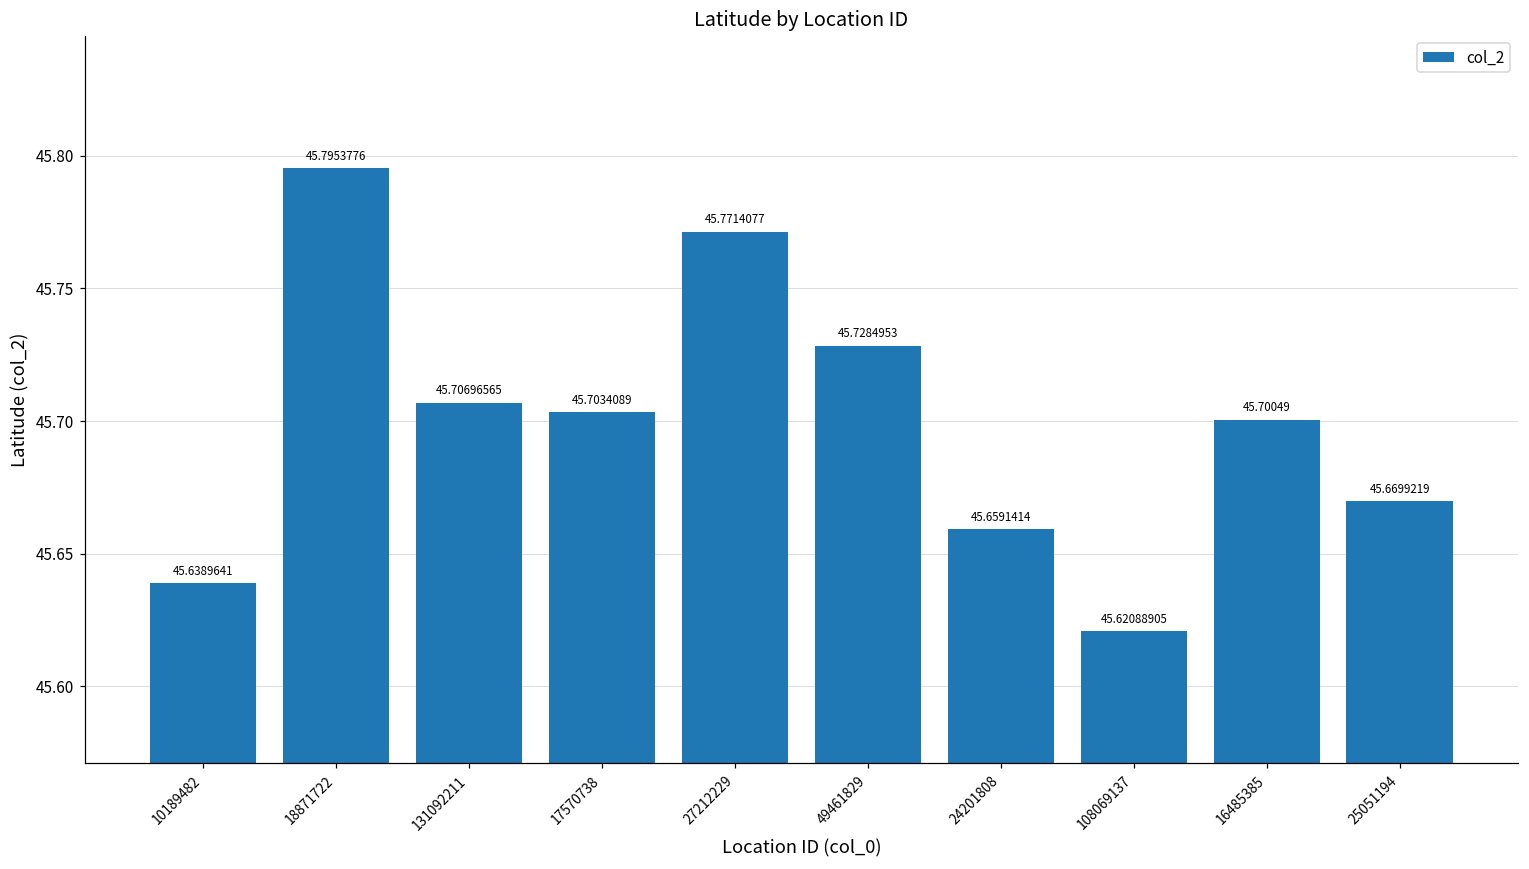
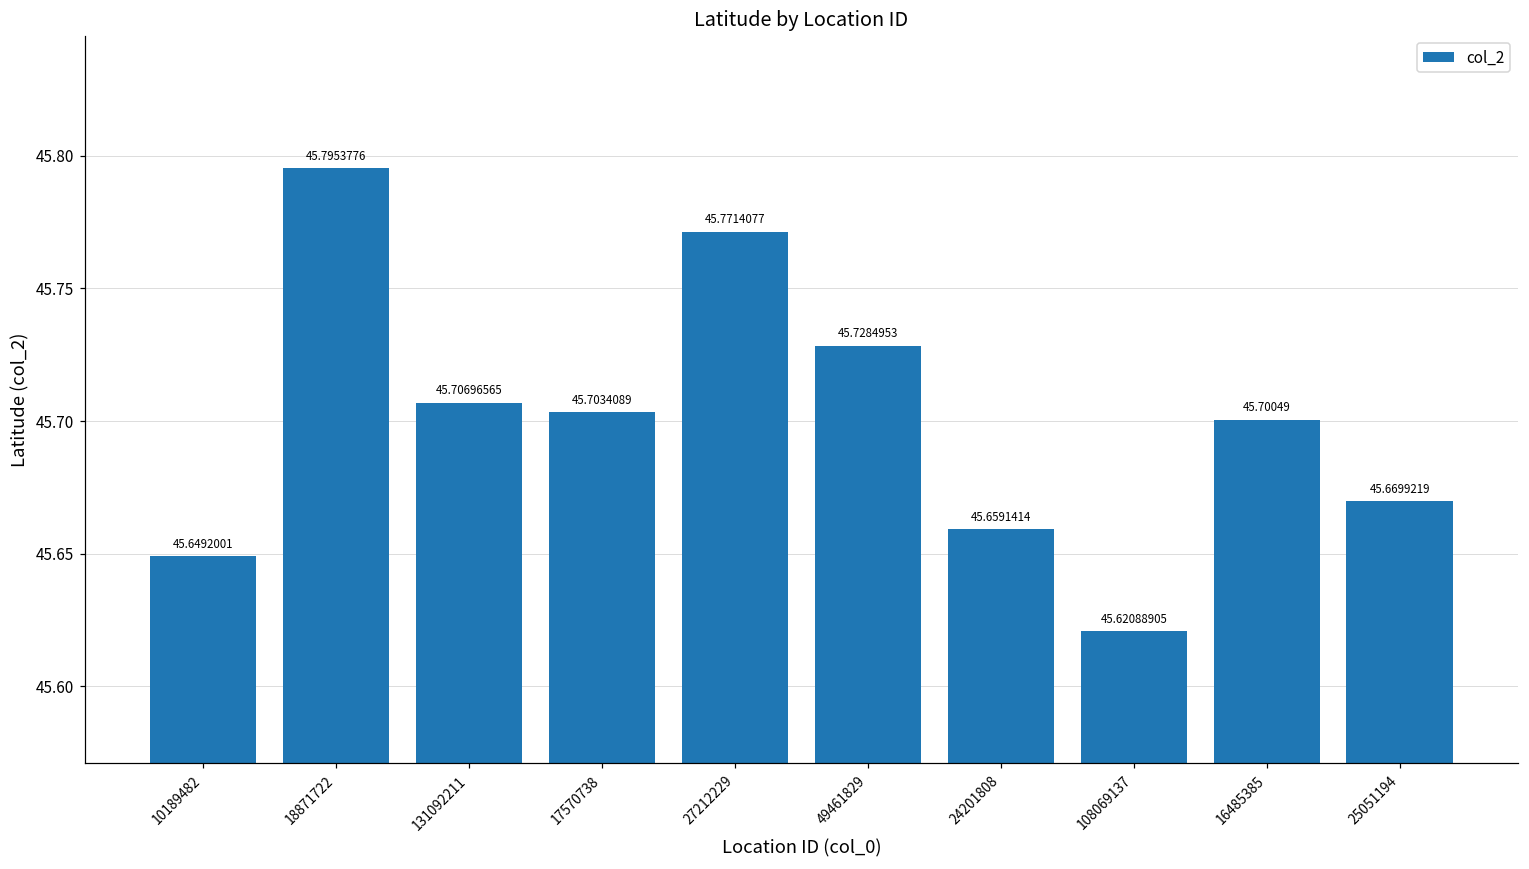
10189482: 45.6389641 -> 45.6492001
